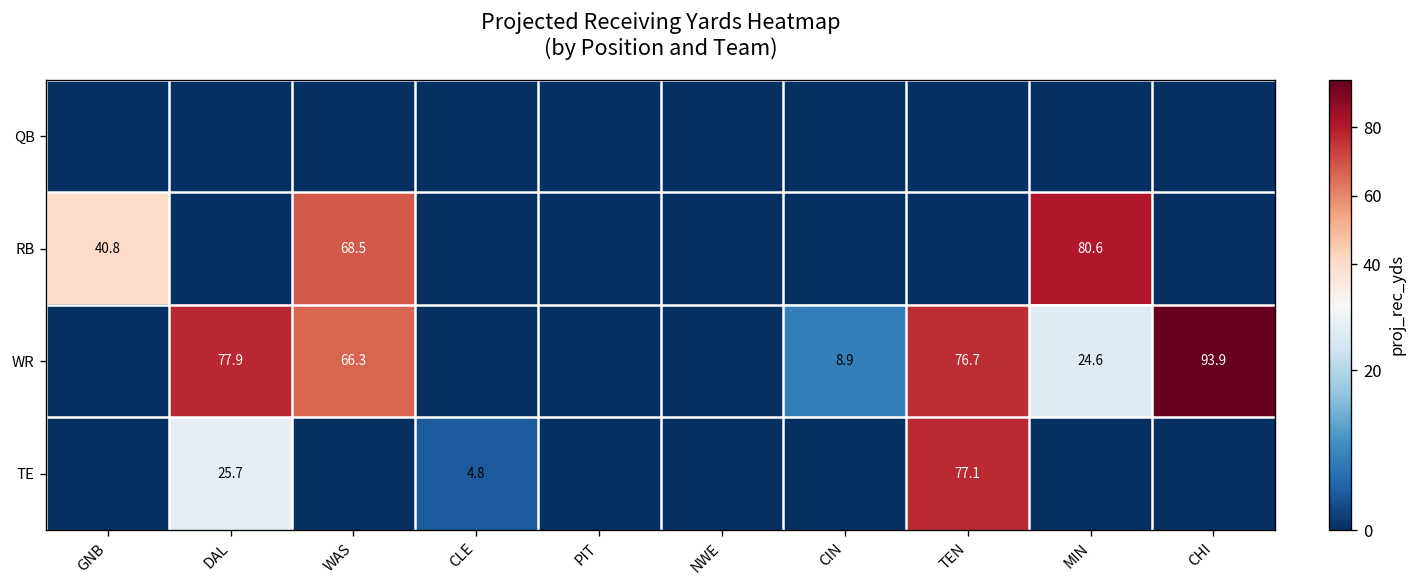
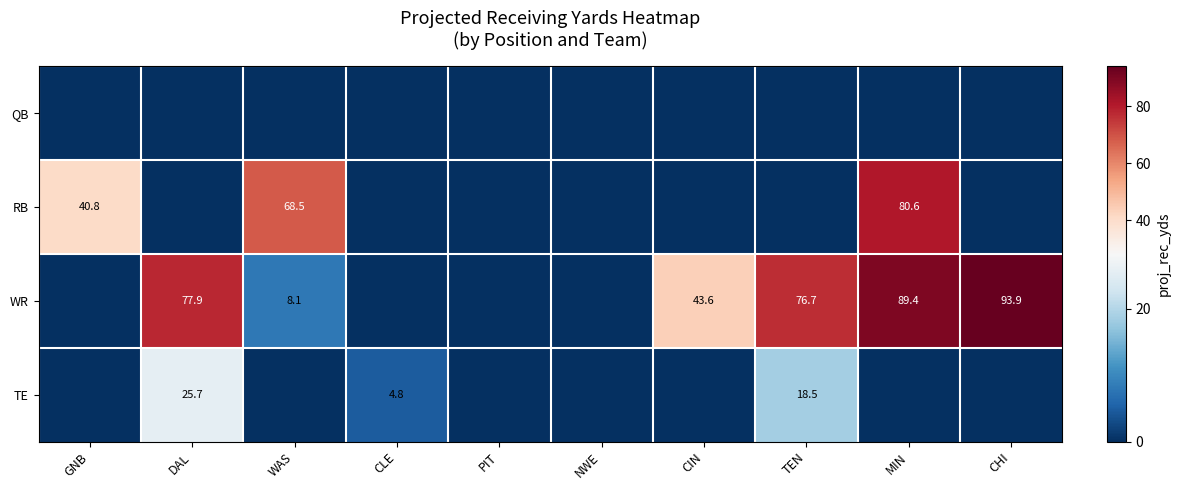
WR, WAS: 66.3 -> 8.1
WR, CIN: 8.9 -> 43.6
WR, MIN: 24.6 -> 89.4
TE, TEN: 77.1 -> 18.5
